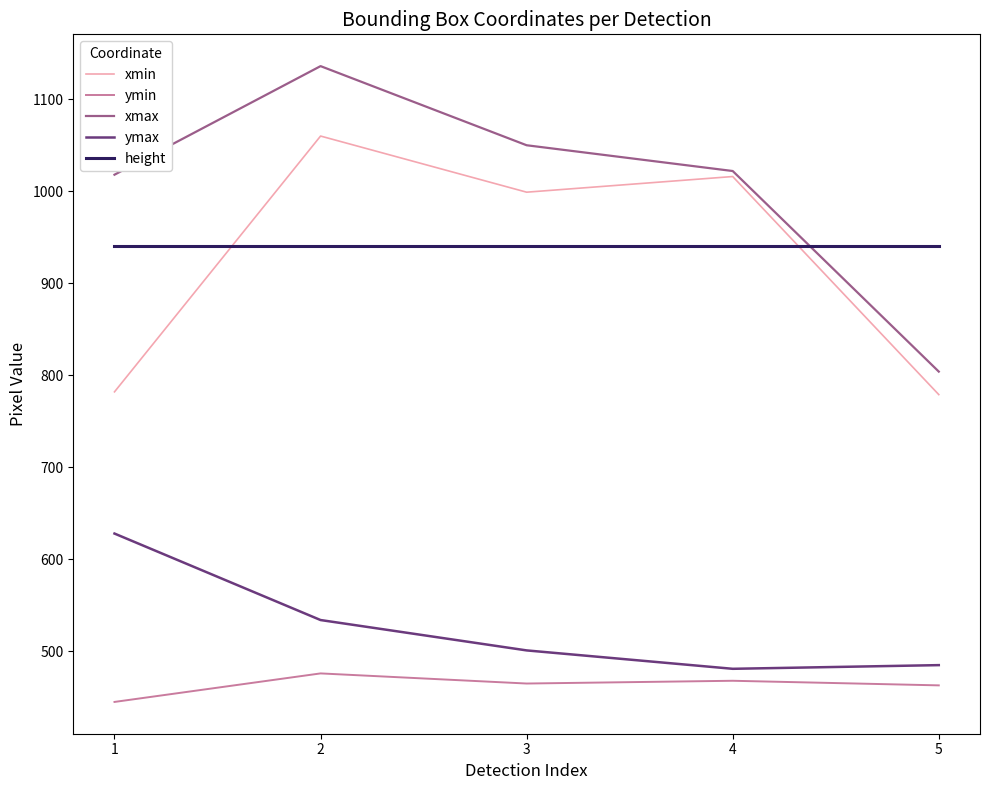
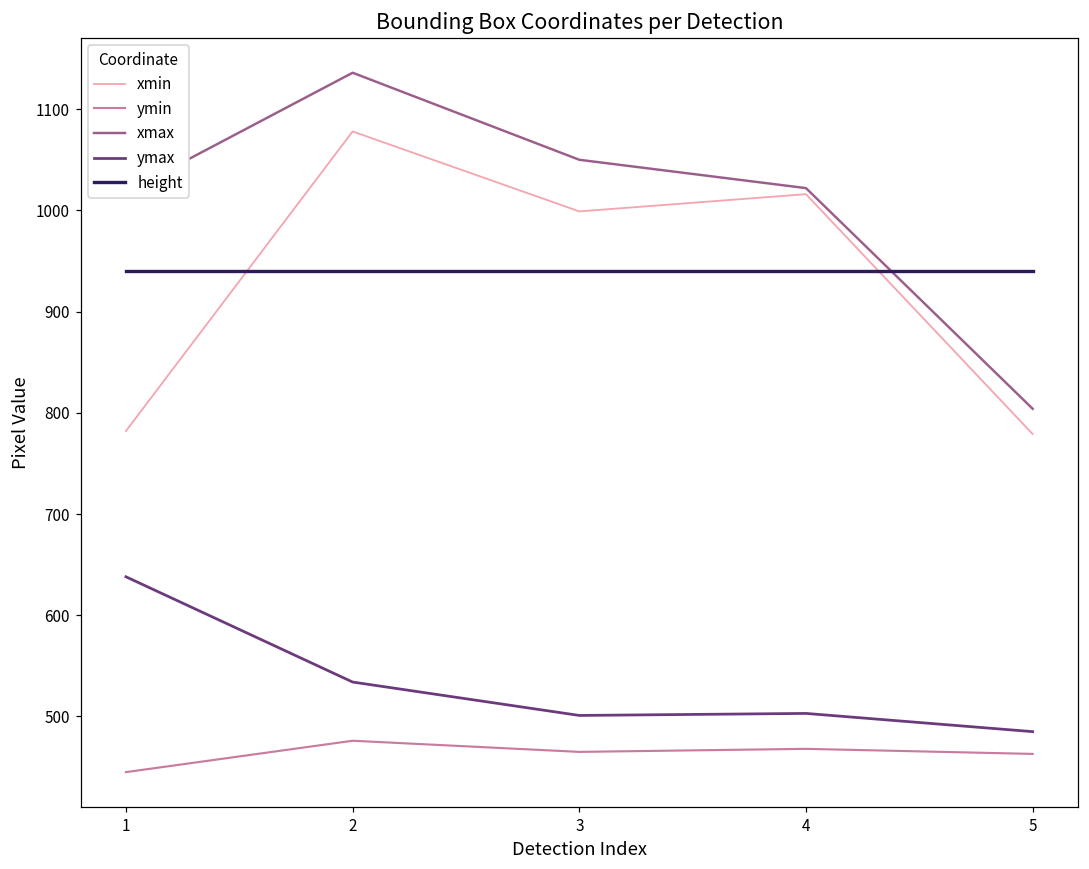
ymax, 1: 630 -> 640
xmin, 2: 1060 -> 1080
ymax, 4: 480 -> 500
